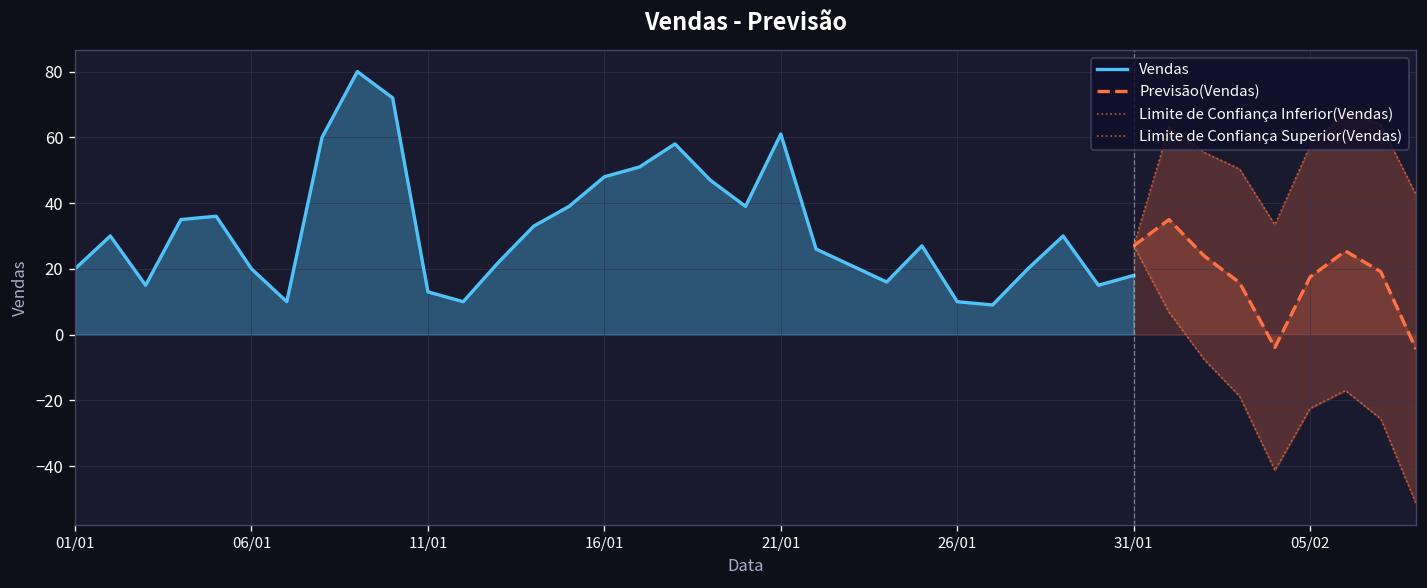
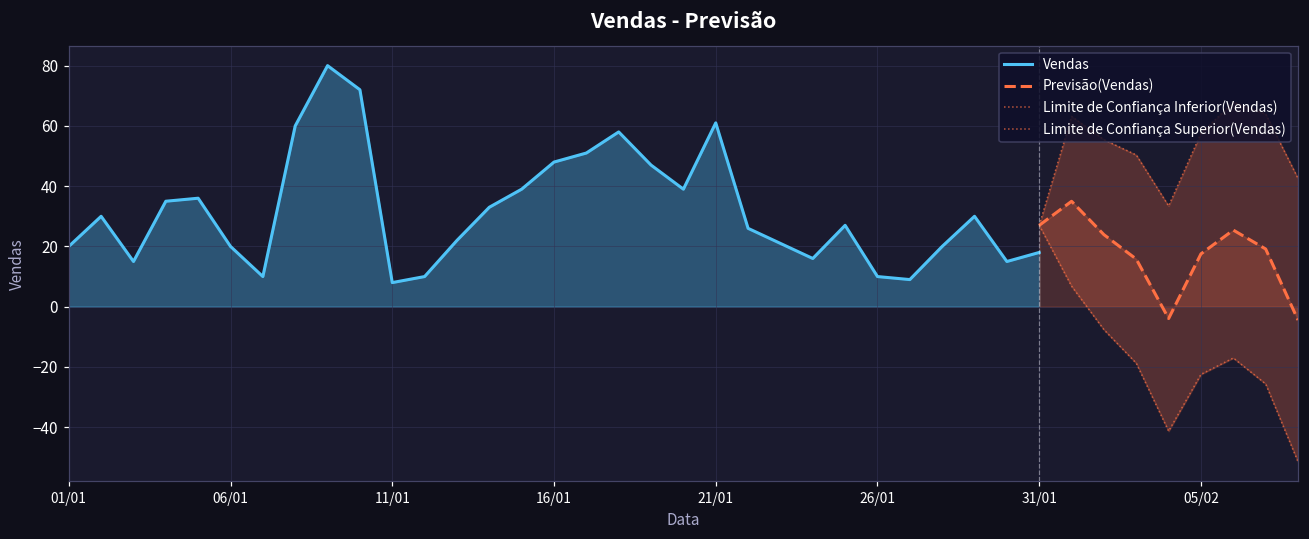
Vendas, 11/01: 13 -> 8
